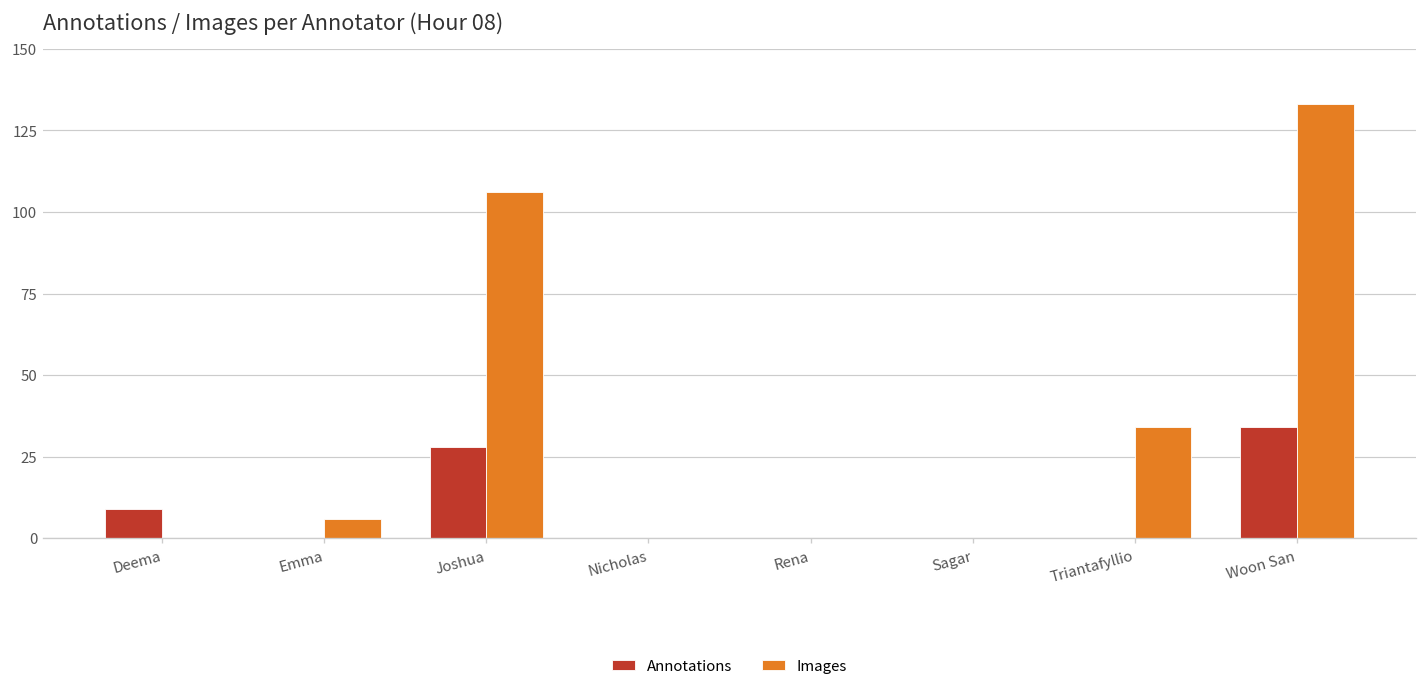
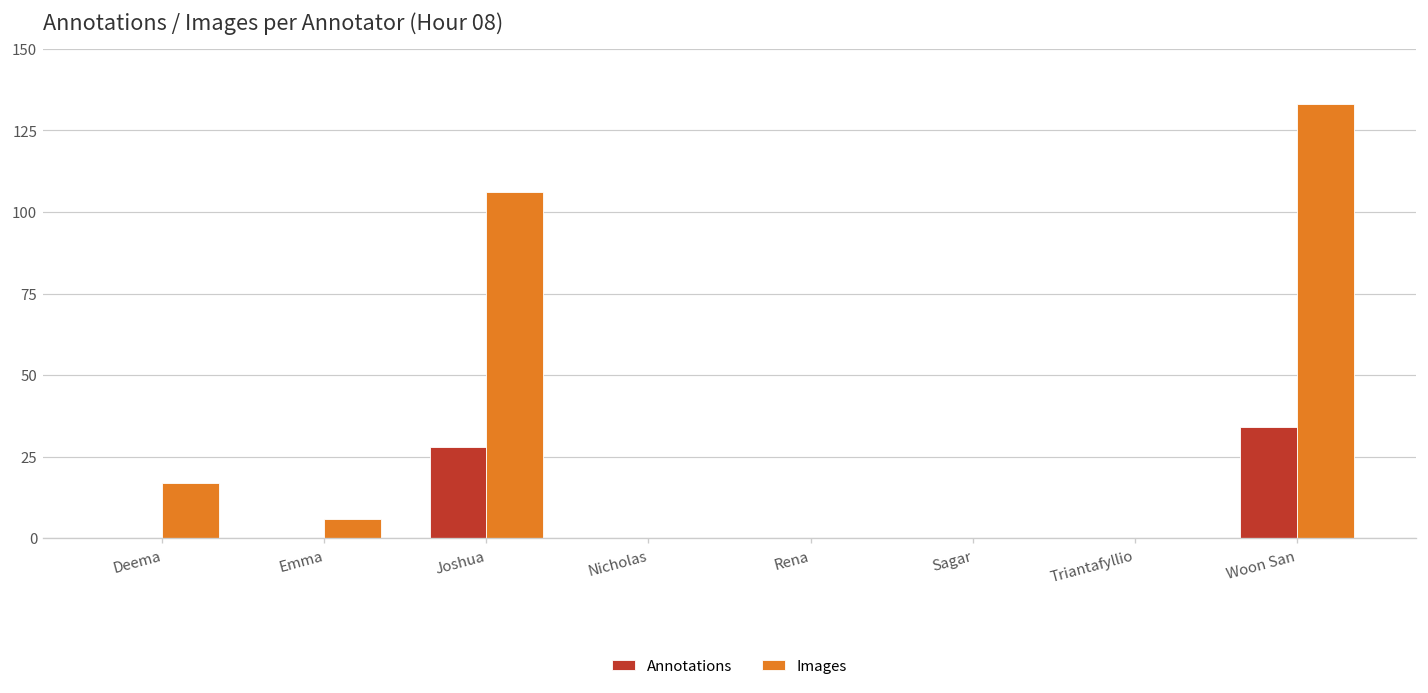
Annotations, Deema: 9 -> 0
Images, Deema: 0 -> 17
Images, Triantafyllio: 34 -> 0
